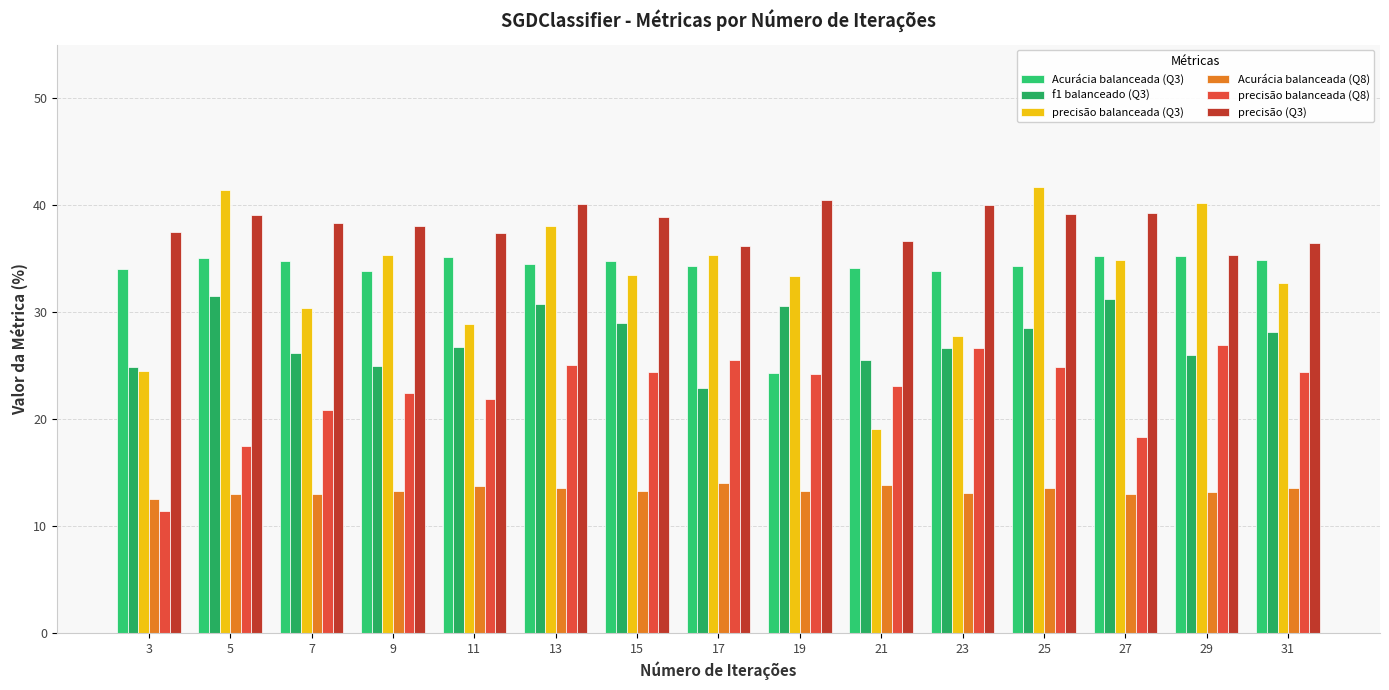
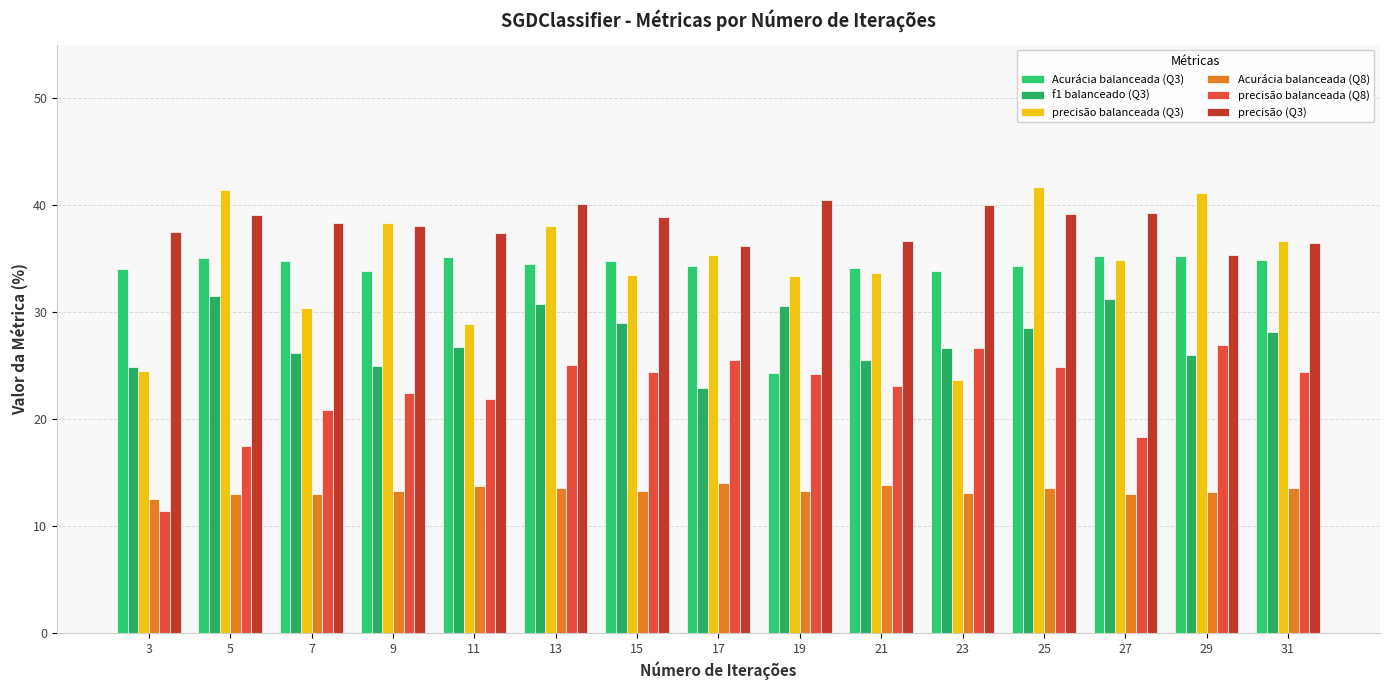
precisão balanceada (Q3), 9: 35.4 -> 38.3
precisão balanceada (Q3), 21: 19.1 -> 33.7
precisão balanceada (Q3), 23: 27.7 -> 23.7
precisão balanceada (Q3), 29: 40.2 -> 41.2
precisão balanceada (Q3), 31: 32.7 -> 36.7
